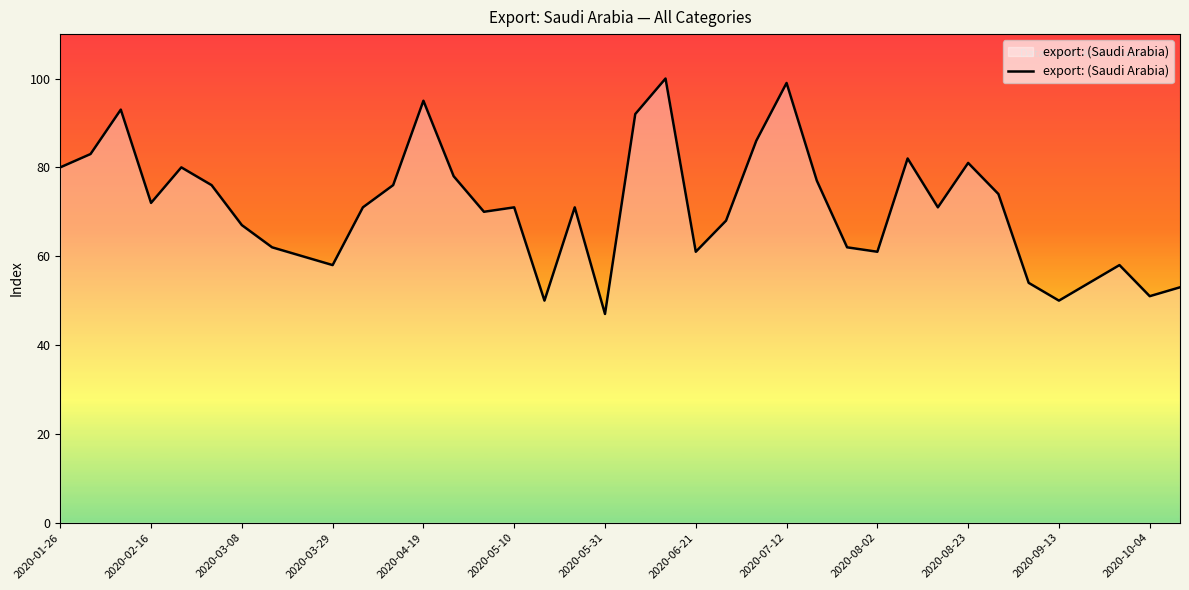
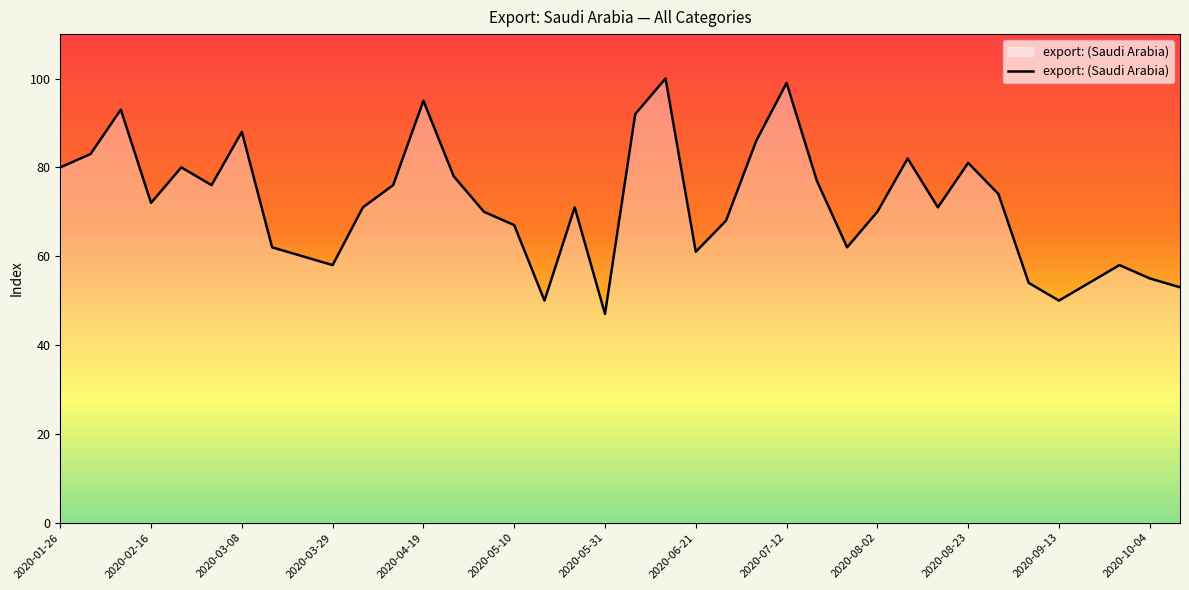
2020-03-08: 67 -> 88
2020-05-10: 71 -> 67
2020-08-02: 61 -> 70
2020-10-04: 51 -> 55
